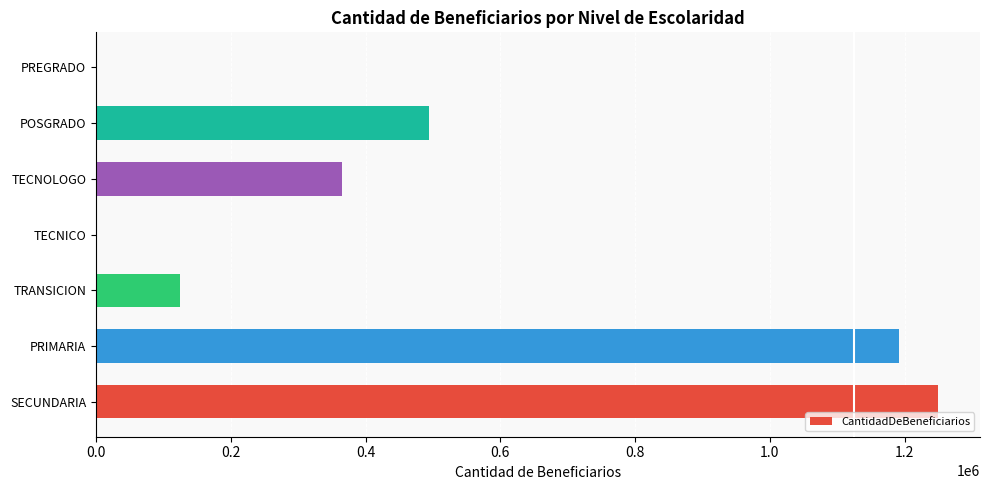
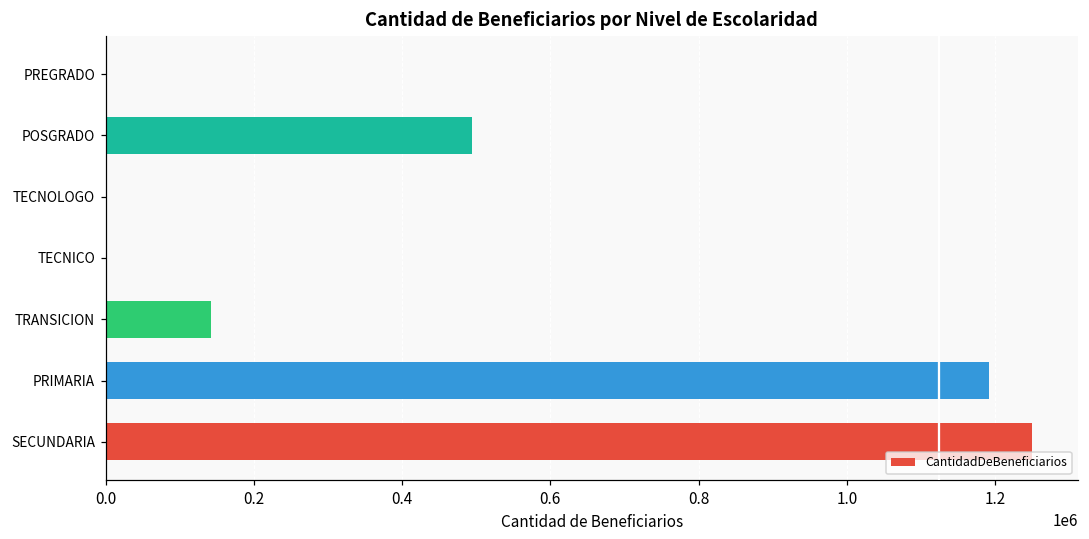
TECNOLOGO: 360000 -> 0
TRANSICION: 130000 -> 140000
